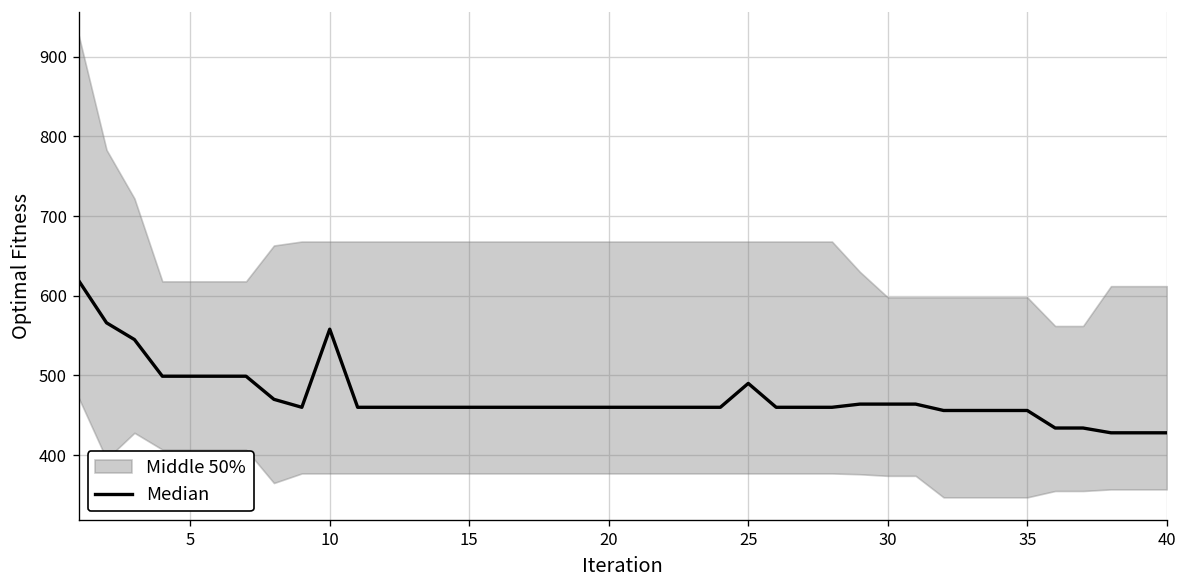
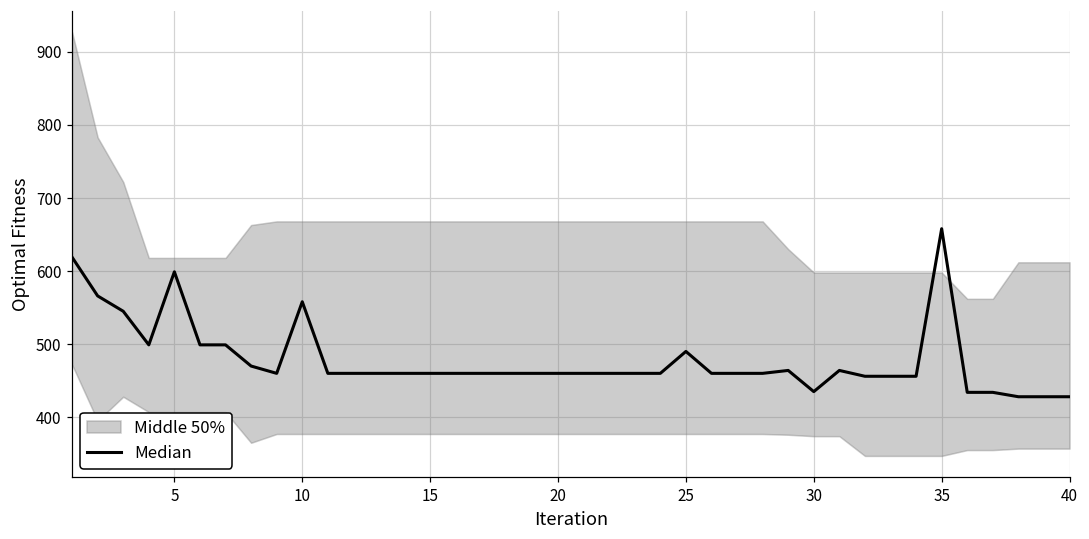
Median, 5: 500 -> 600
Median, 30: 460 -> 440
Median, 35: 460 -> 660
